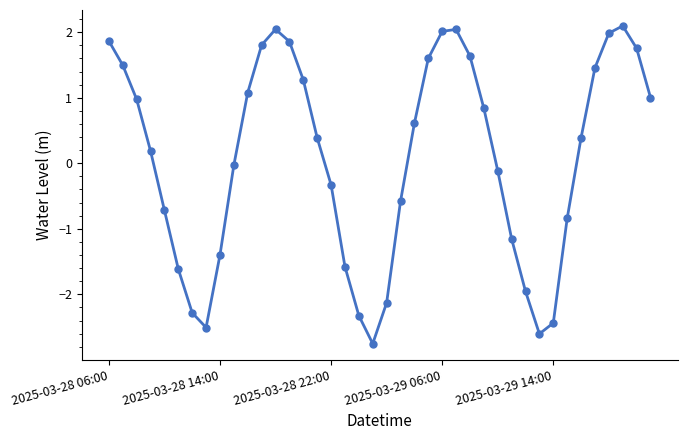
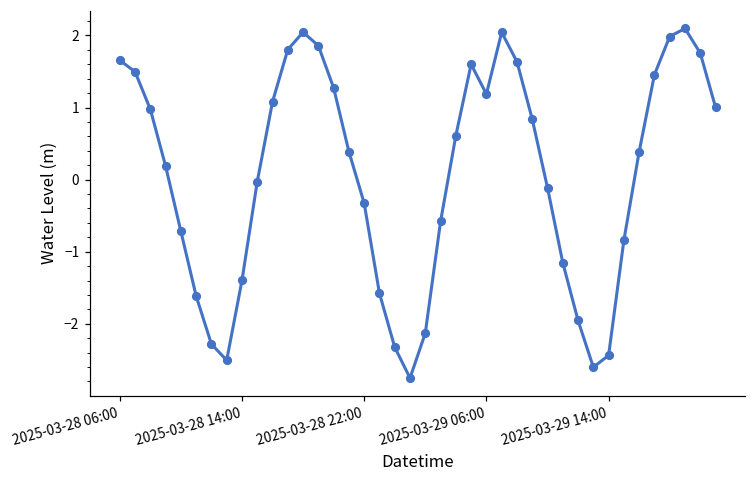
2025-03-28 06:00: 1.9 -> 1.7
2025-03-29 06:00: 2.0 -> 1.2
